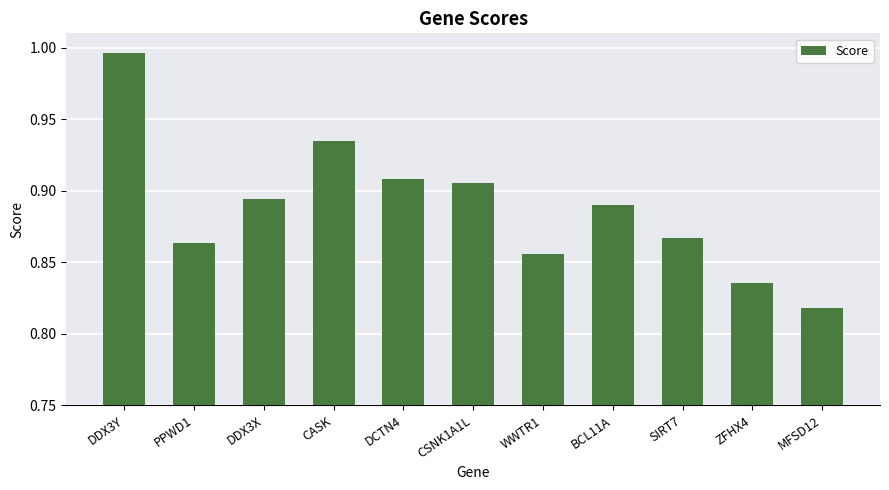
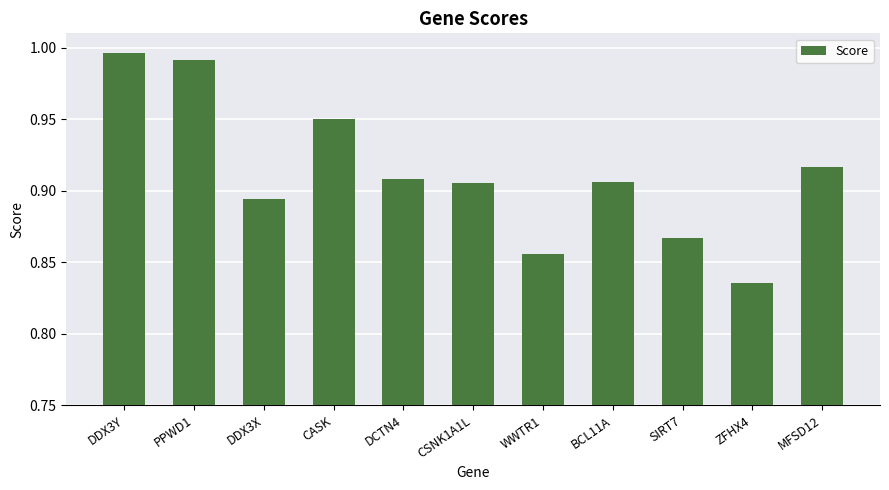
PPWD1: 0.863 -> 0.992
CASK: 0.935 -> 0.950
BCL11A: 0.890 -> 0.906
MFSD12: 0.818 -> 0.916
